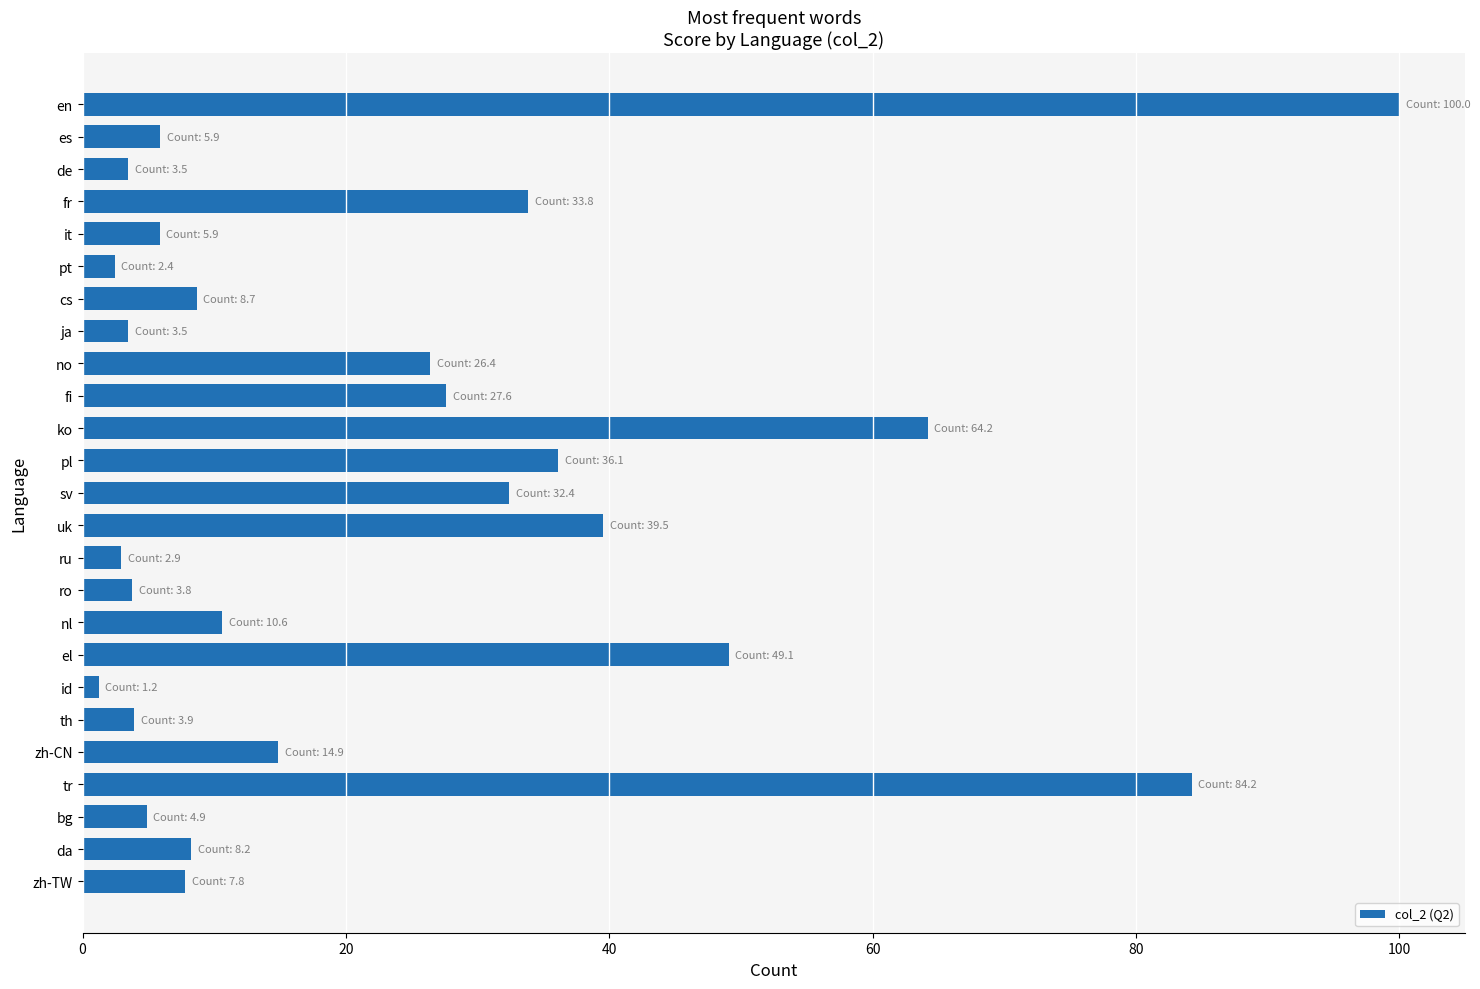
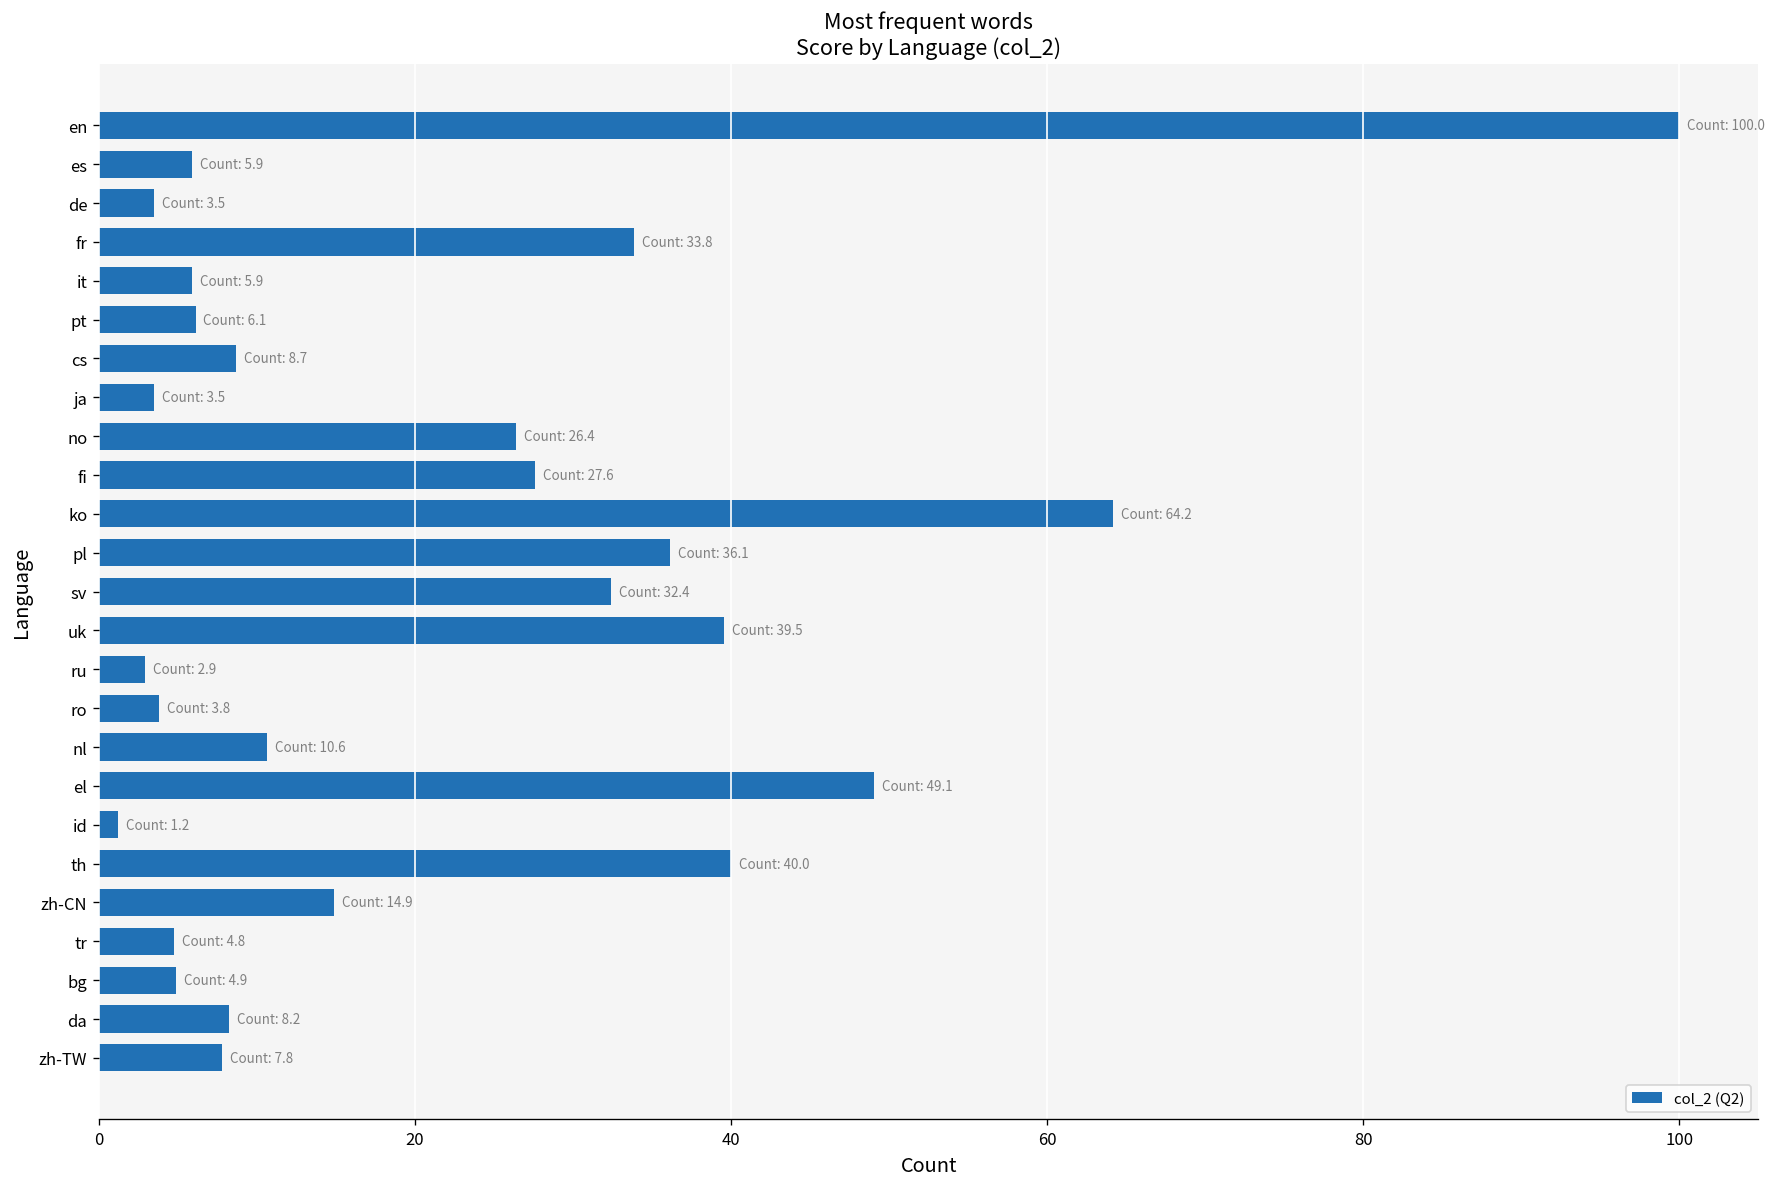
pt: 2.4 -> 6.1
th: 3.9 -> 40.0
tr: 84.2 -> 4.8
